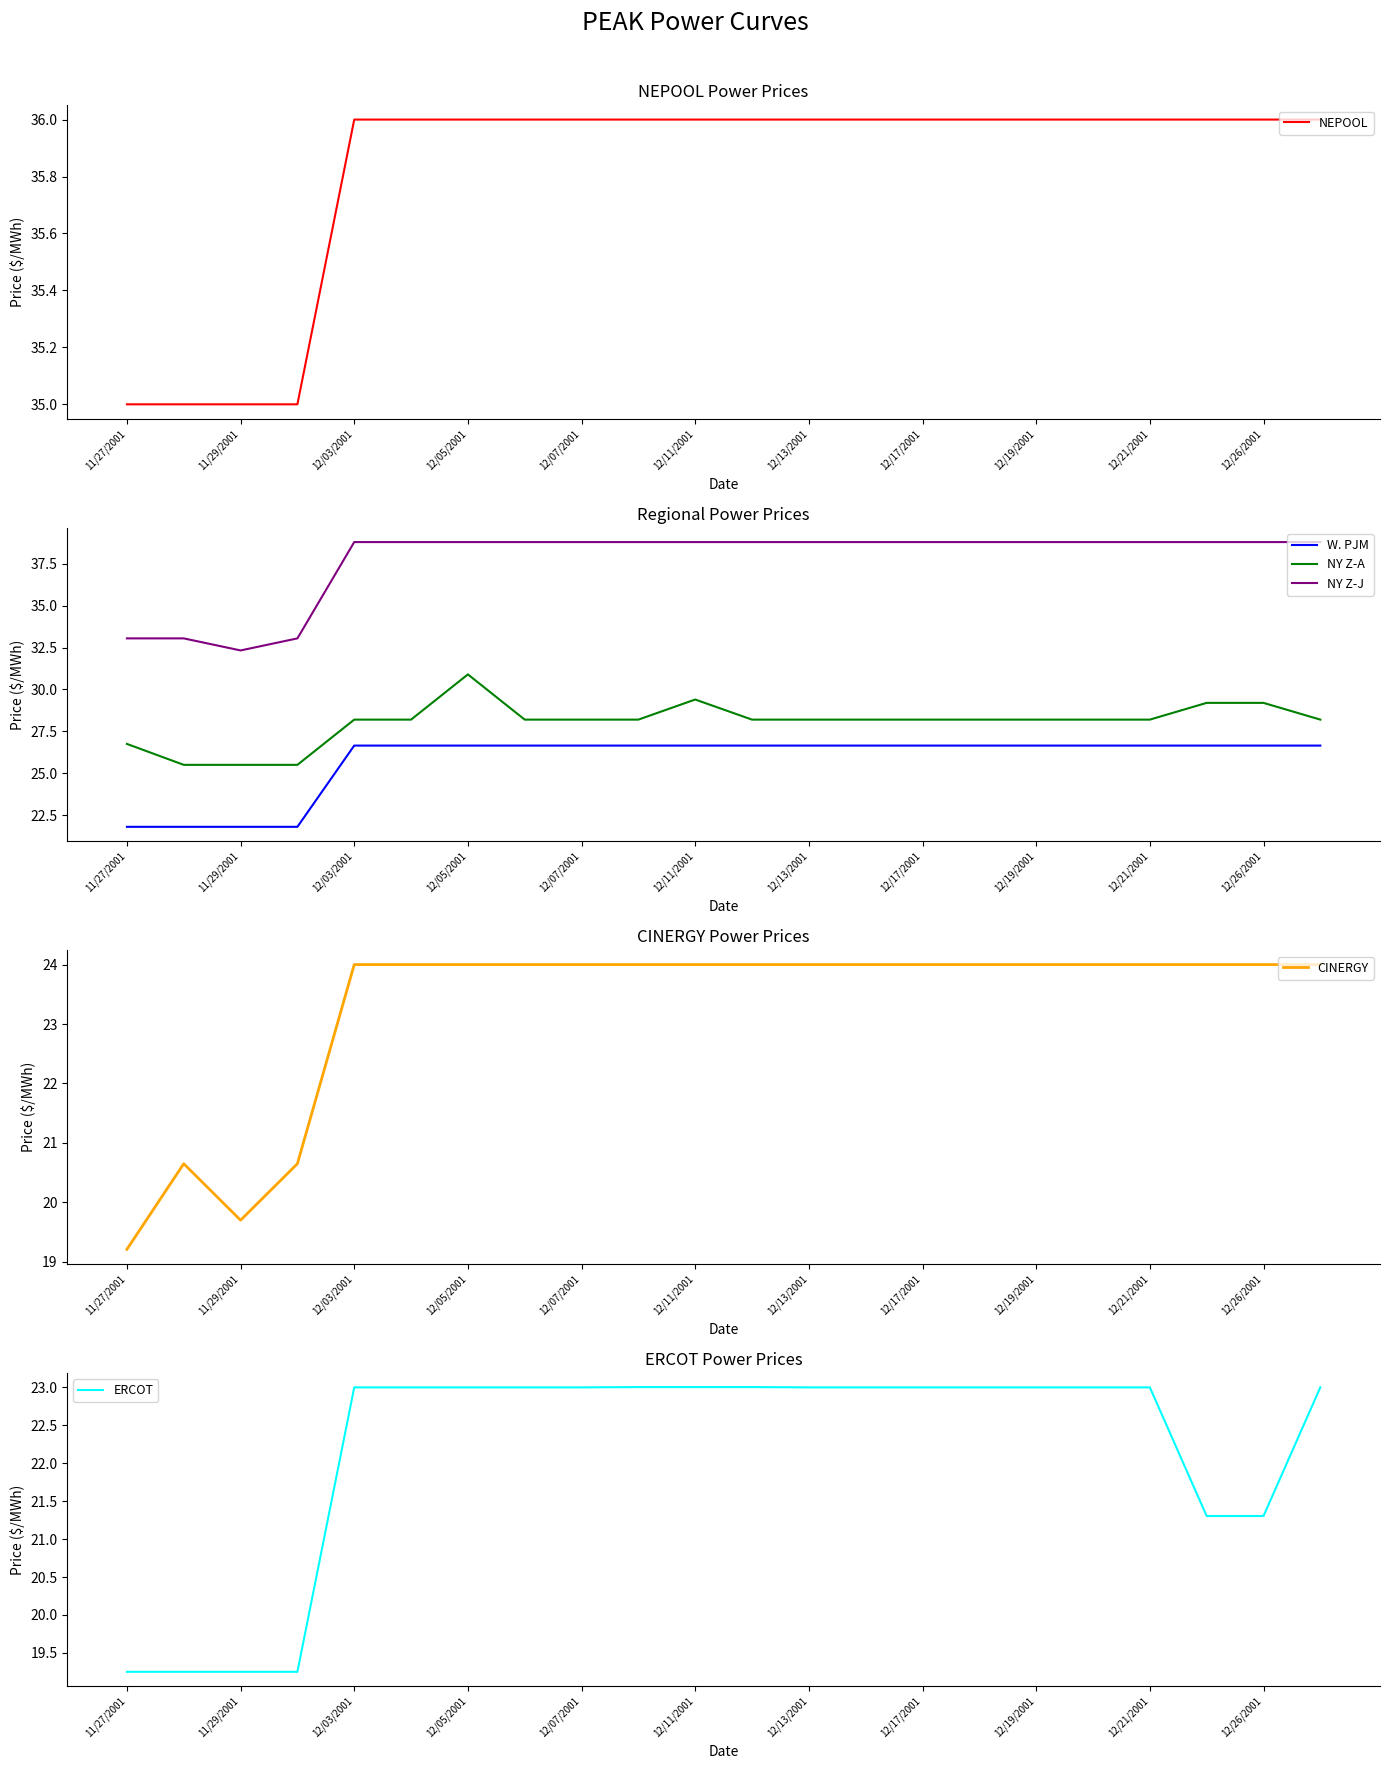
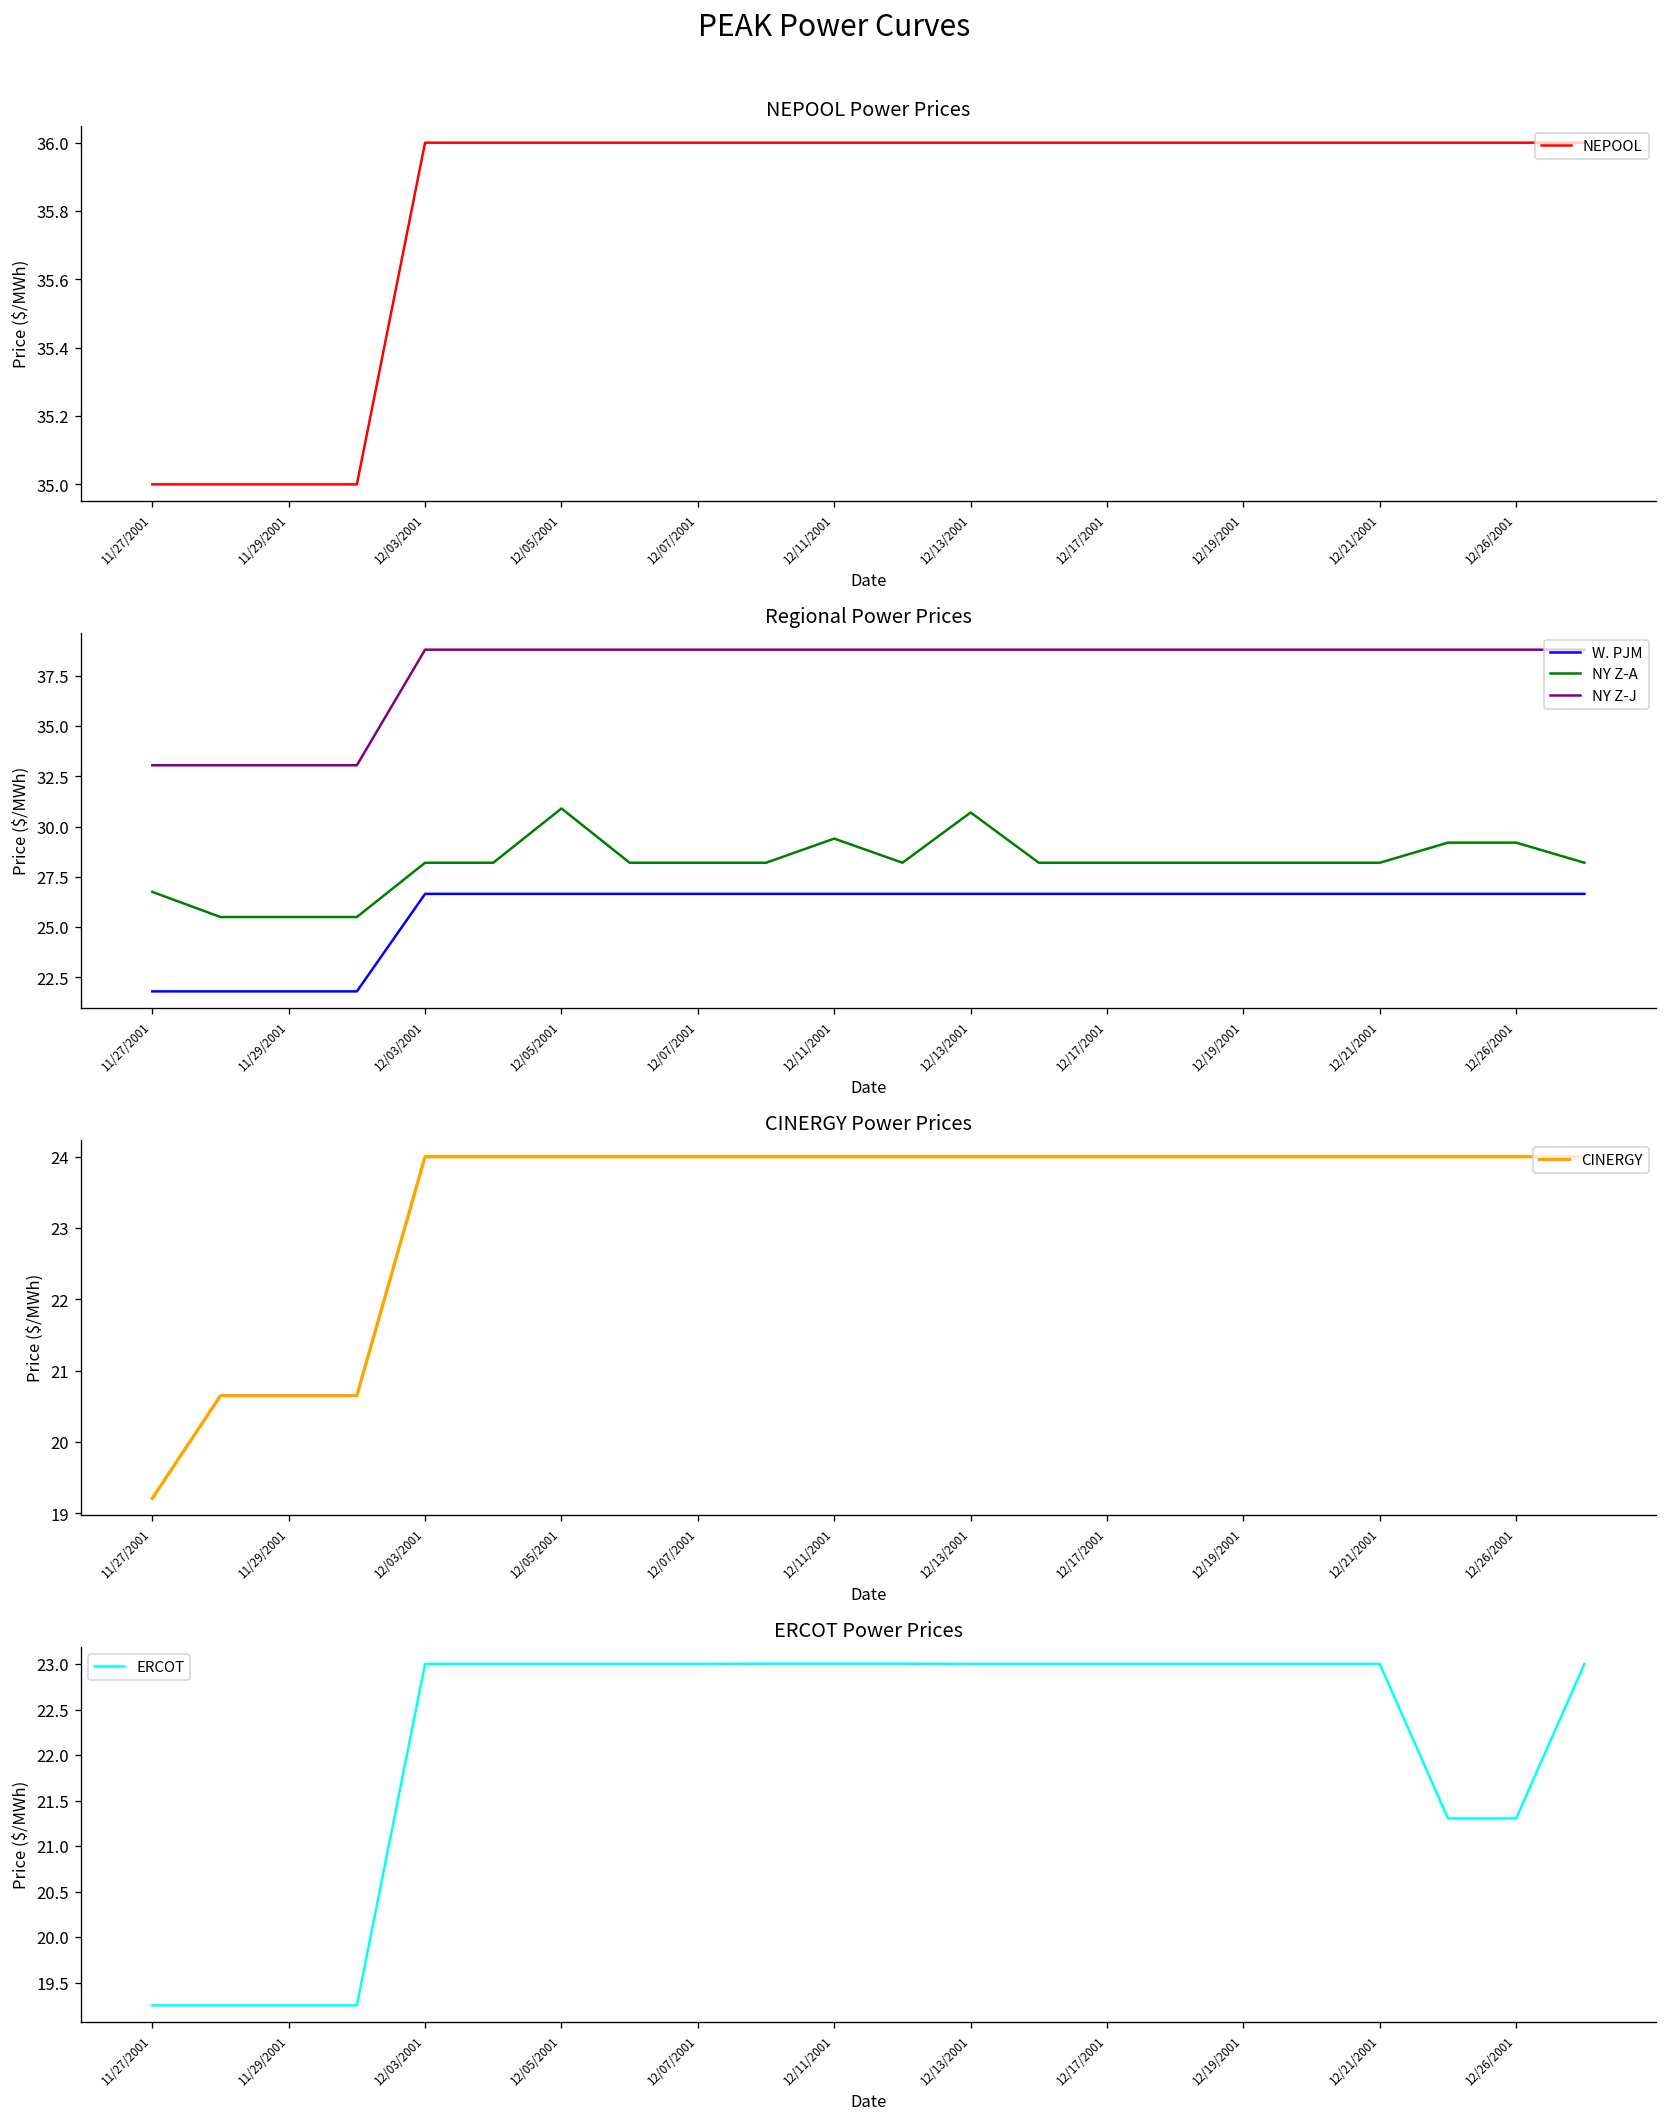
Regional Power Prices, NY Z-J, 11/29/2001: 32.3 -> 33.1
Regional Power Prices, NY Z-A, 12/13/2001: 28.2 -> 30.7
CINERGY Power Prices, 11/29/2001: 19.7 -> 20.7
